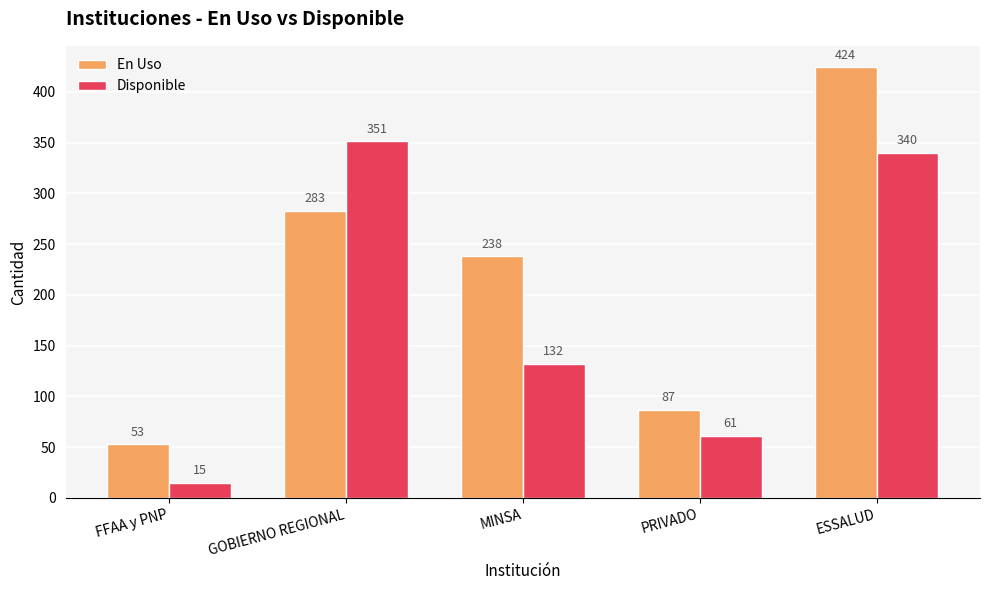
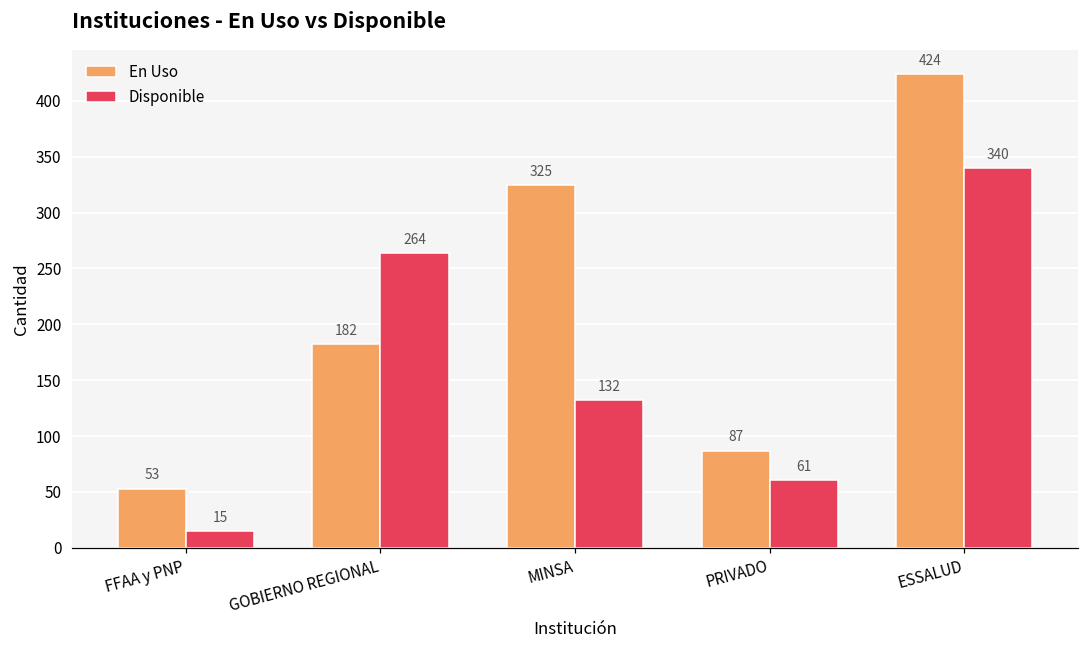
En Uso, GOBIERNO REGIONAL: 283 -> 182
Disponible, GOBIERNO REGIONAL: 351 -> 264
En Uso, MINSA: 238 -> 325
